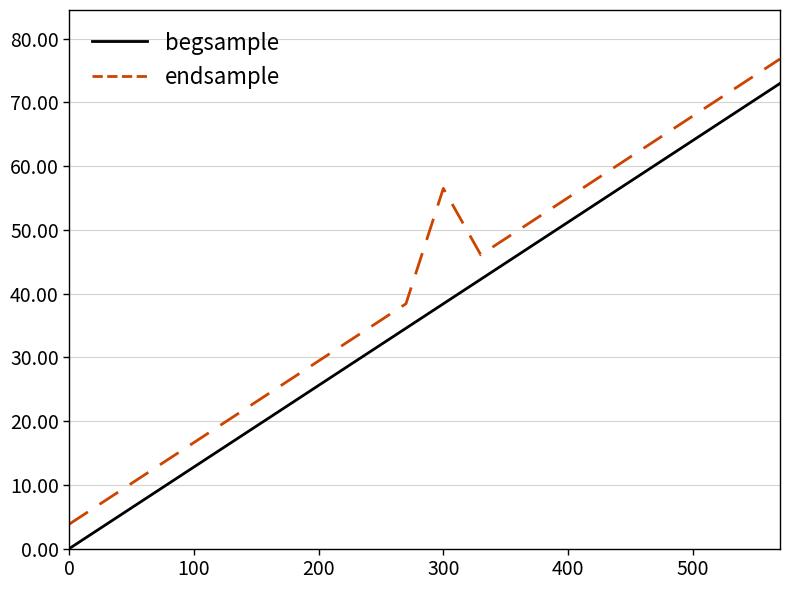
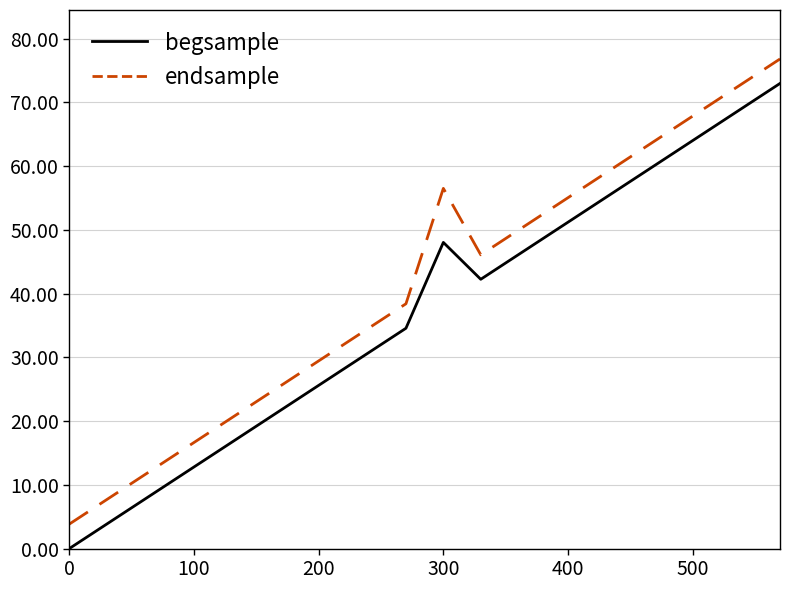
begsample, 300: 38 -> 48
